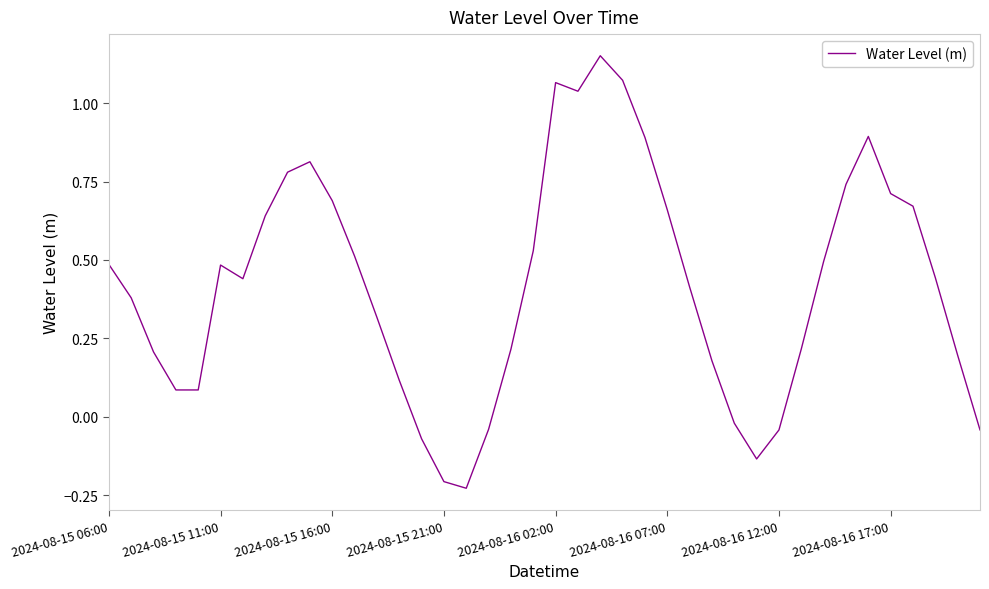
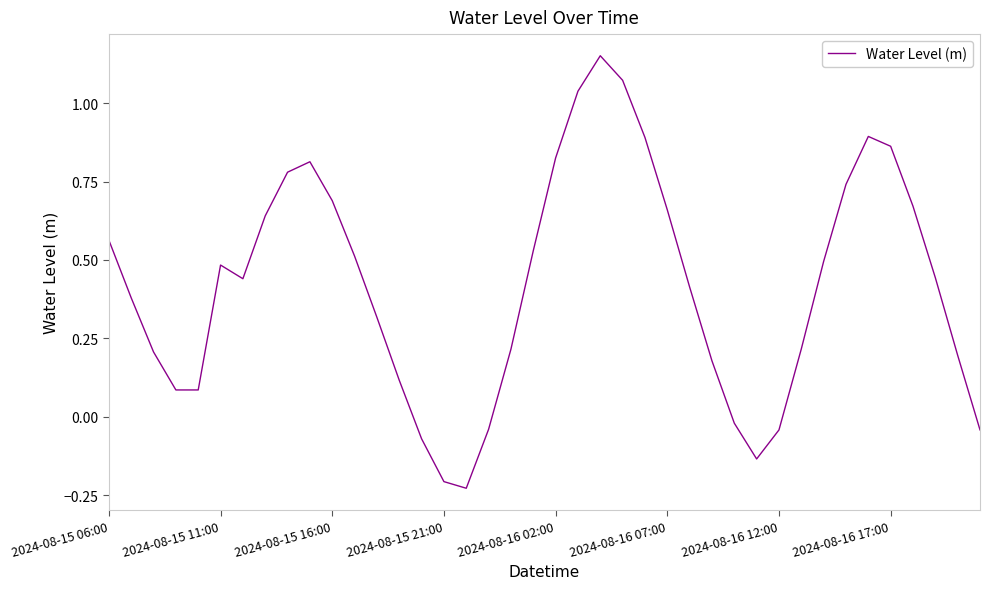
2024-08-15 06:00: 0.49 -> 0.56
2024-08-16 02:00: 1.07 -> 0.83
2024-08-16 17:00: 0.71 -> 0.86
